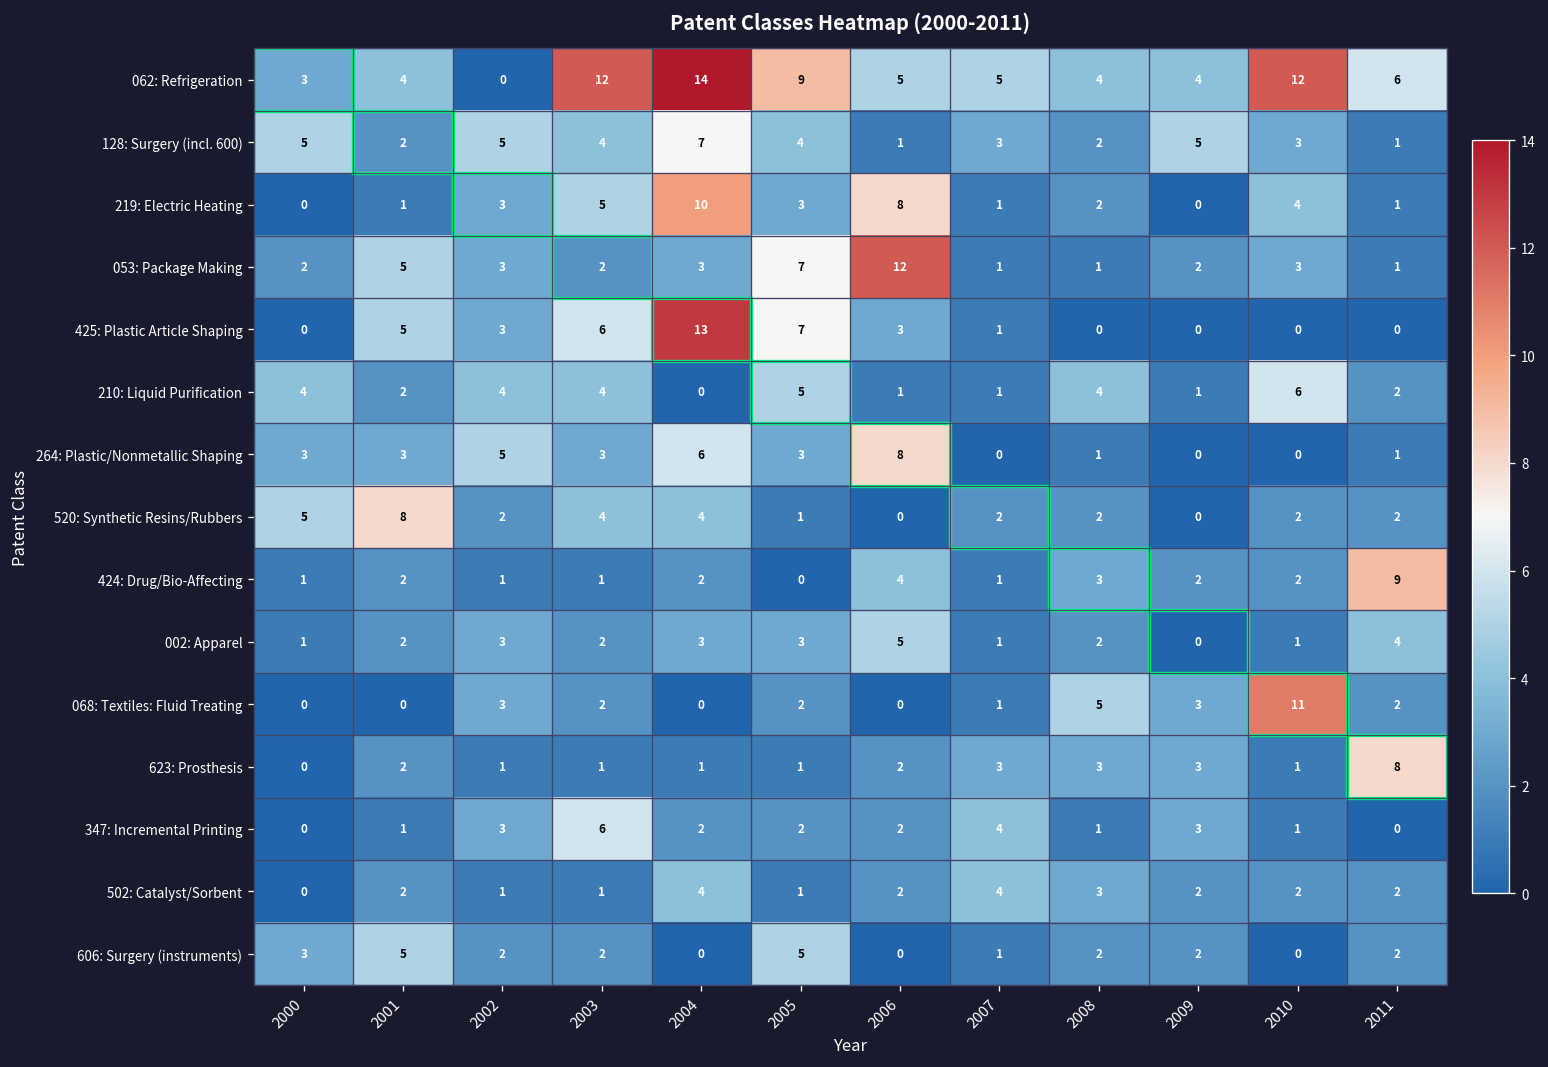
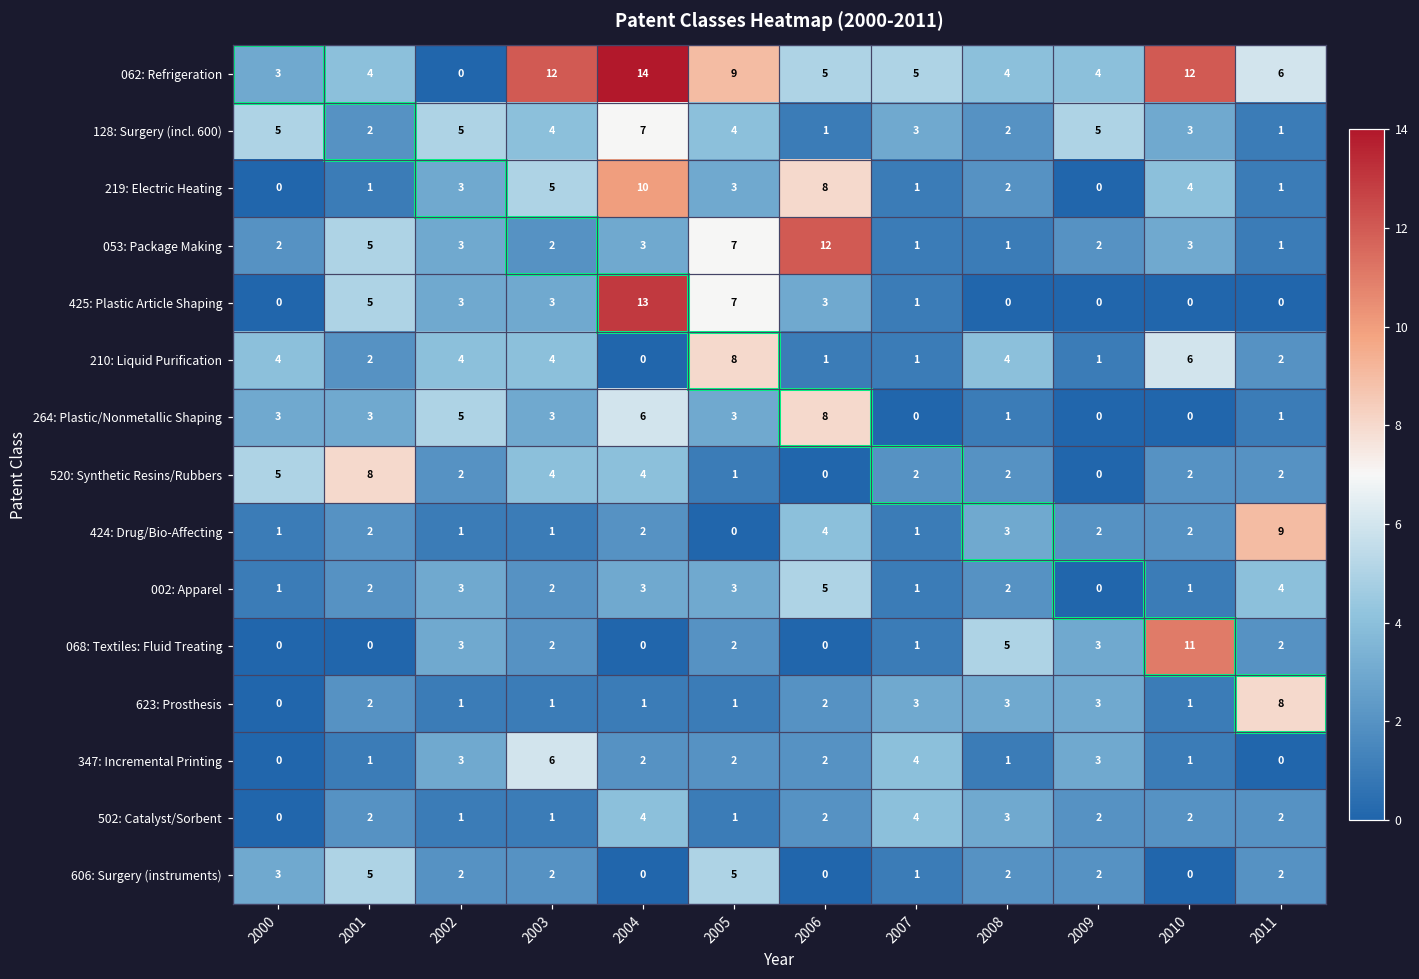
425: Plastic Article Shaping, 2003: 6 -> 3
210: Liquid Purification, 2005: 5 -> 8
